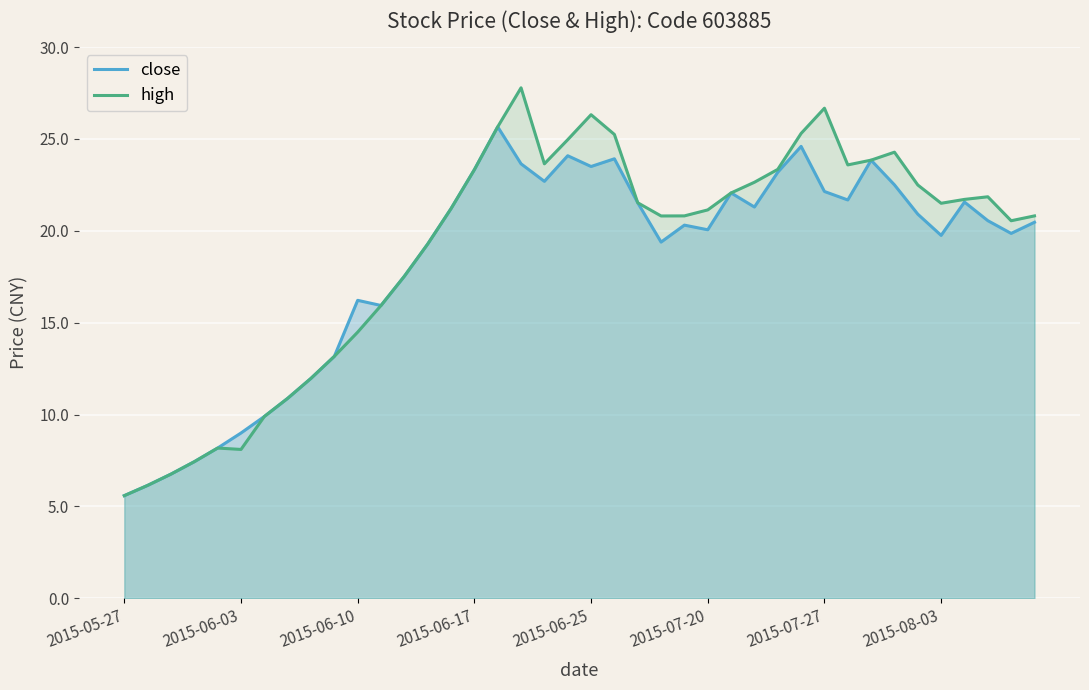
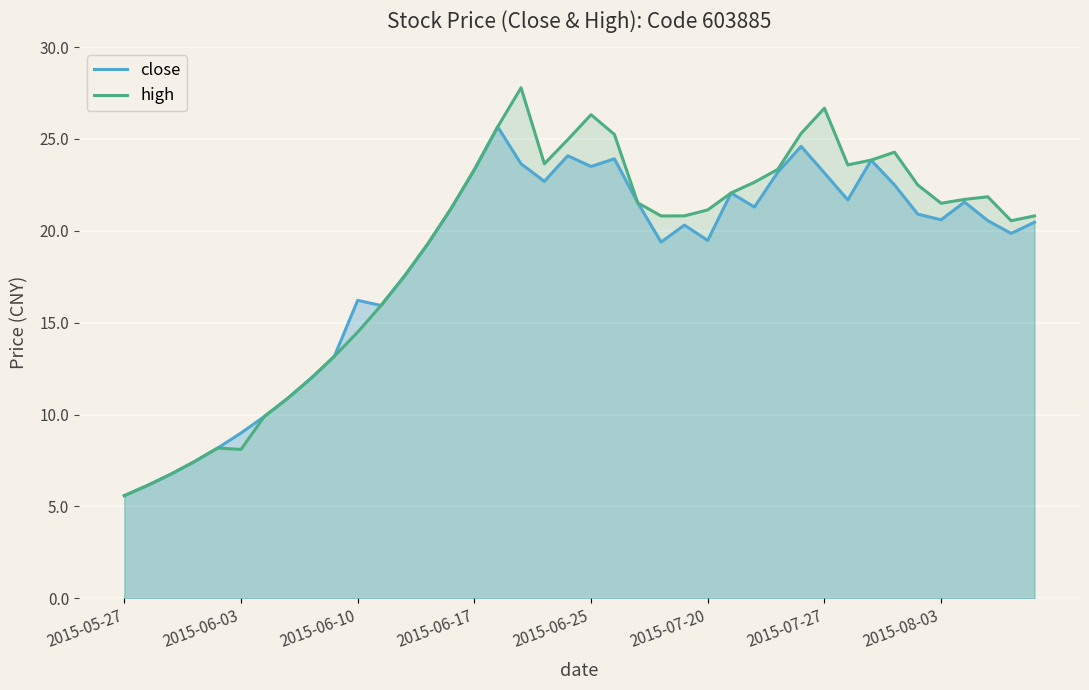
close, 2015-07-20: 20.1 -> 19.5
close, 2015-07-27: 22.1 -> 23.2
close, 2015-08-03: 19.8 -> 20.6
